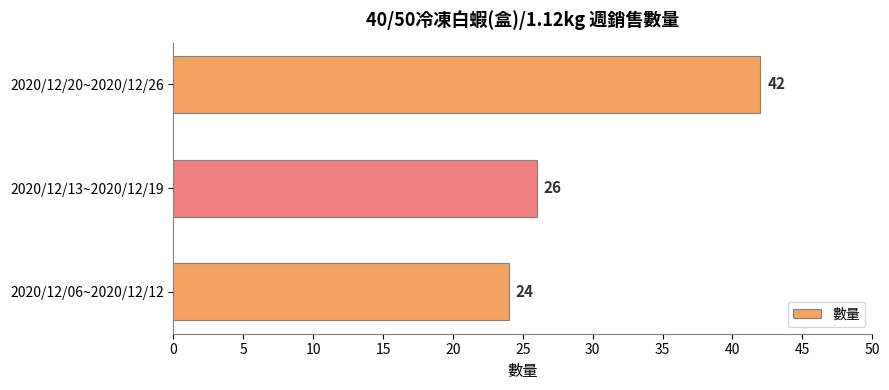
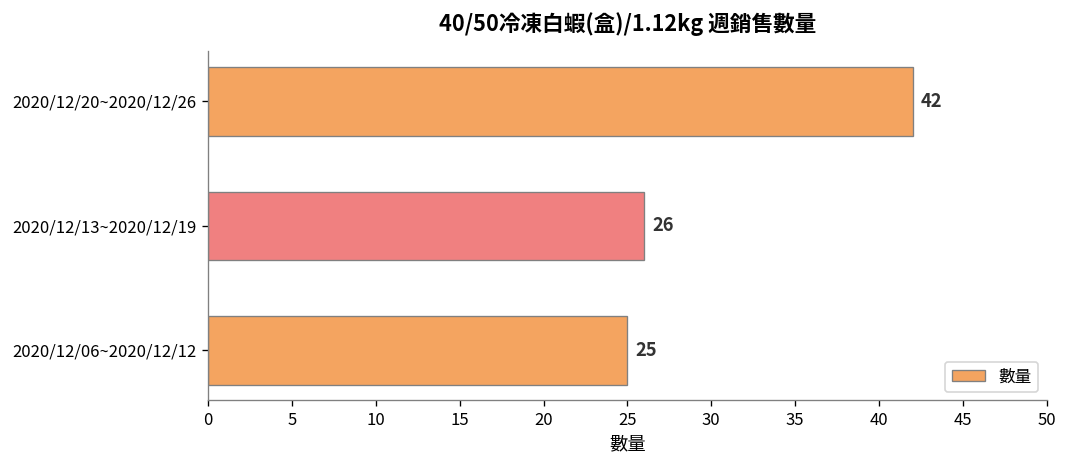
2020/12/06~2020/12/12: 24 -> 25
